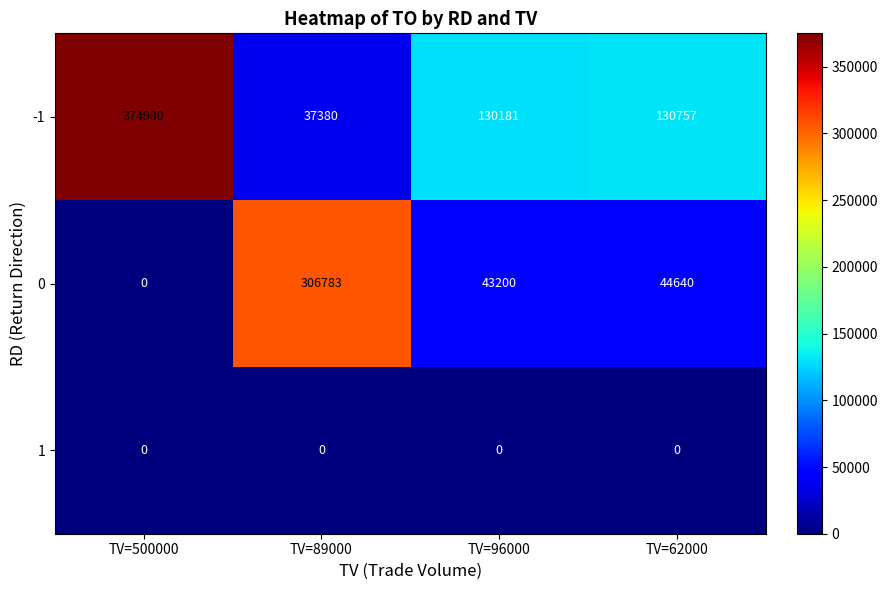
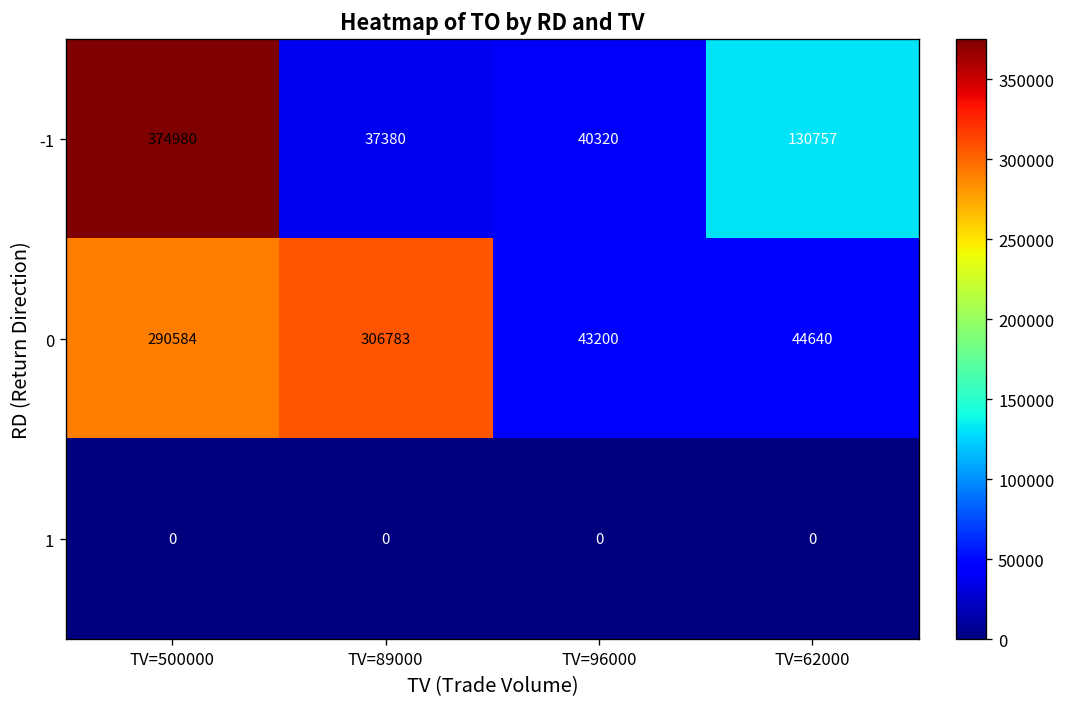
-1, TV=96000: 130181 -> 40320
0, TV=500000: 0 -> 290584
